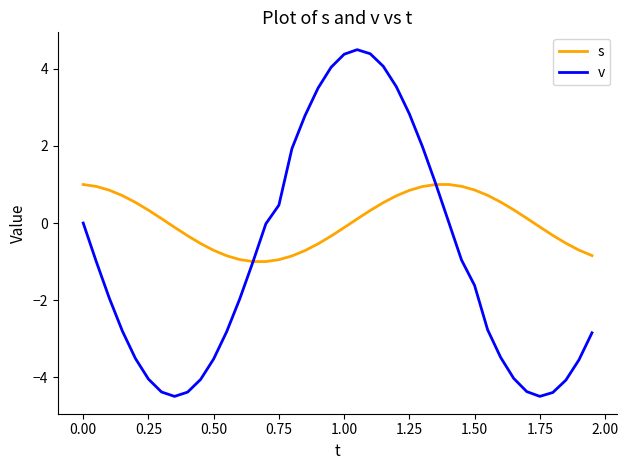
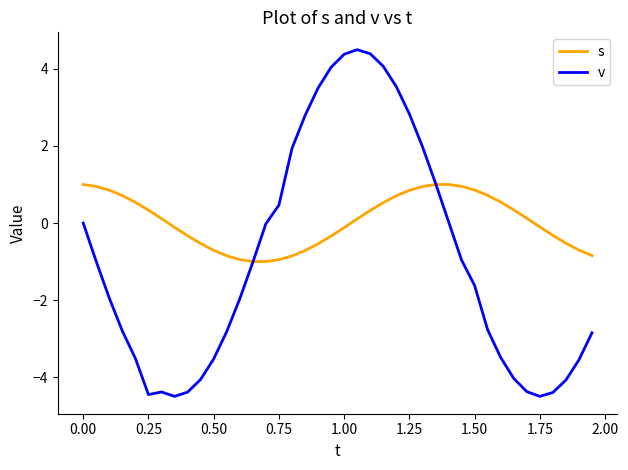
v, 0.25: -4.1 -> -4.5
